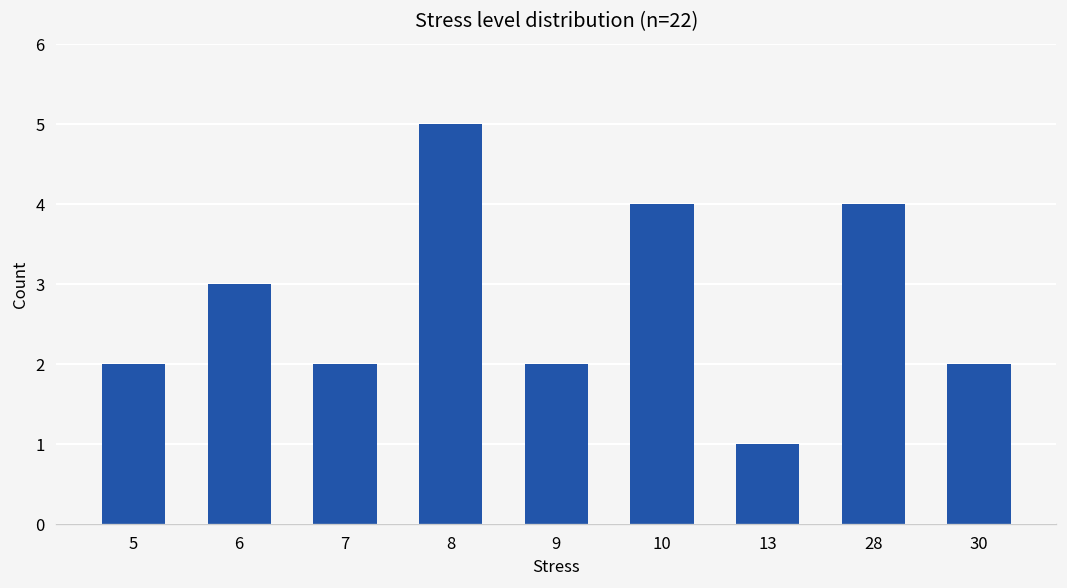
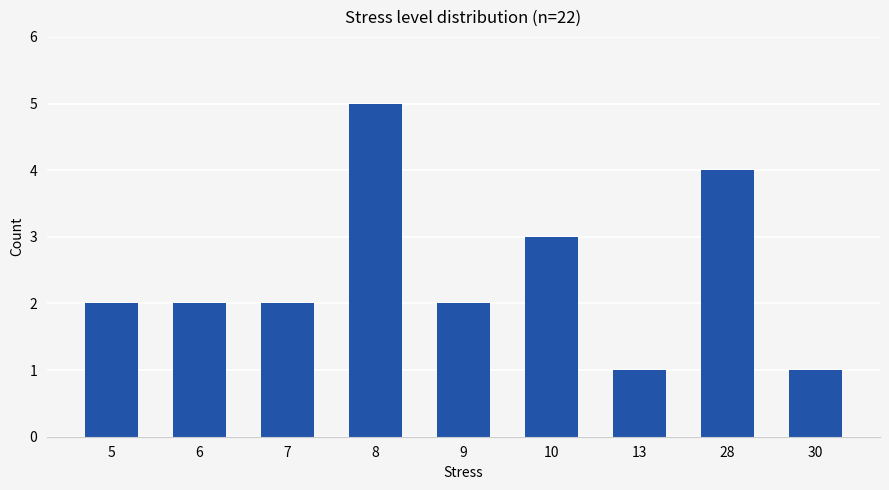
6: 3 -> 2
10: 4 -> 3
30: 2 -> 1
